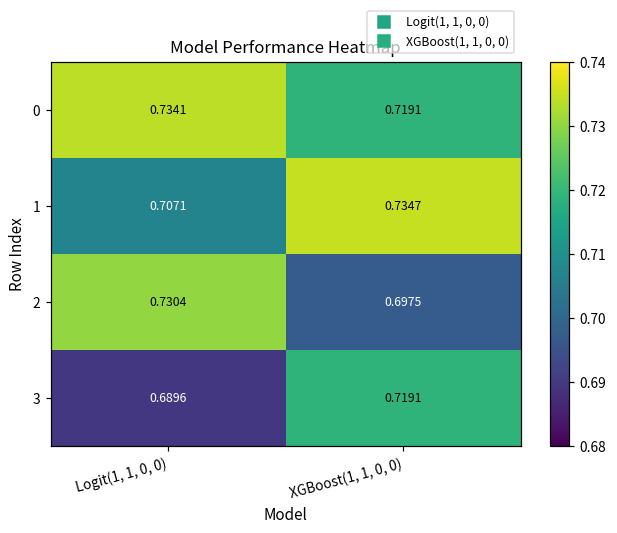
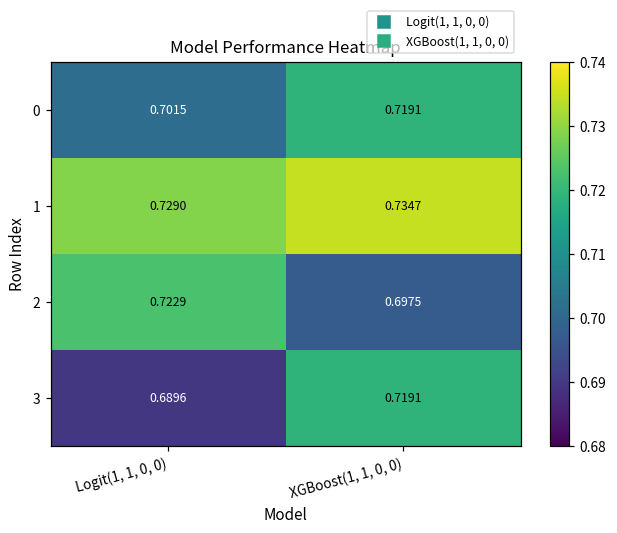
0, Logit(1, 1, 0, 0): 0.7341 -> 0.7015
1, Logit(1, 1, 0, 0): 0.7071 -> 0.7290
2, Logit(1, 1, 0, 0): 0.7304 -> 0.7229
